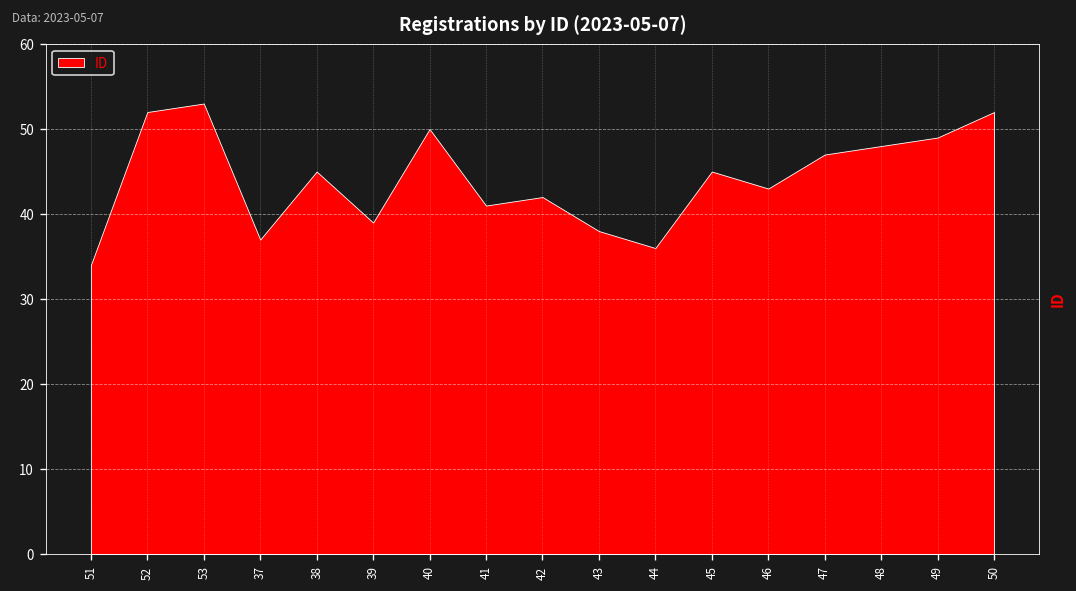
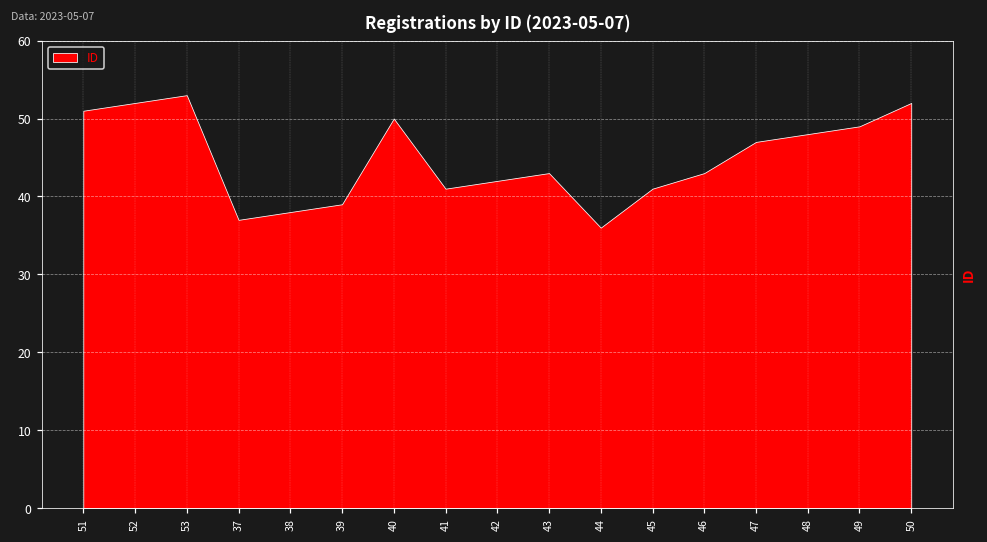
51: 34 -> 51
38: 45 -> 38
43: 38 -> 43
45: 45 -> 41
